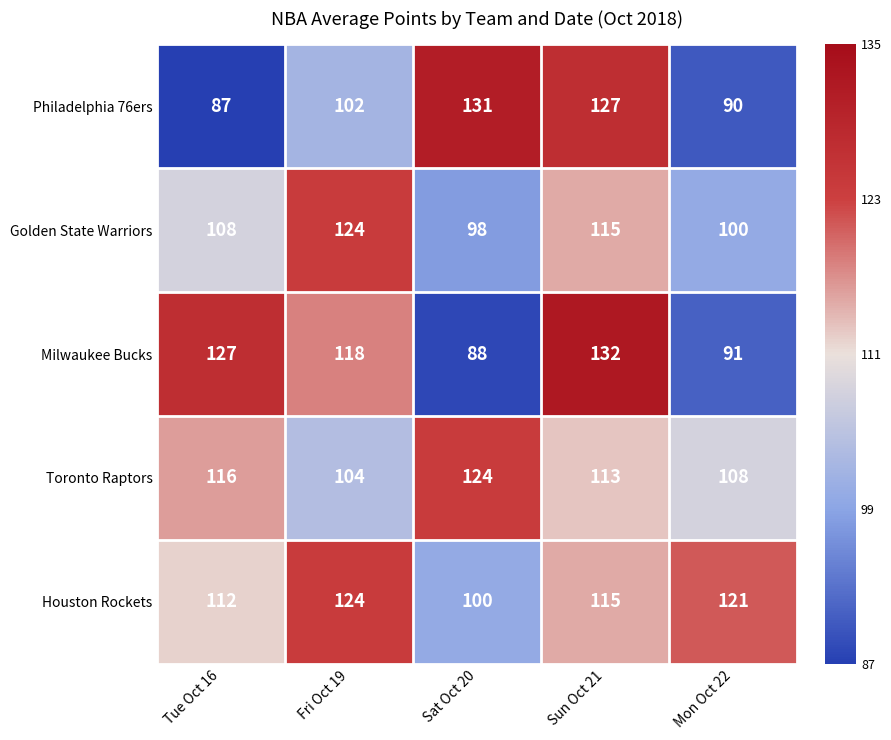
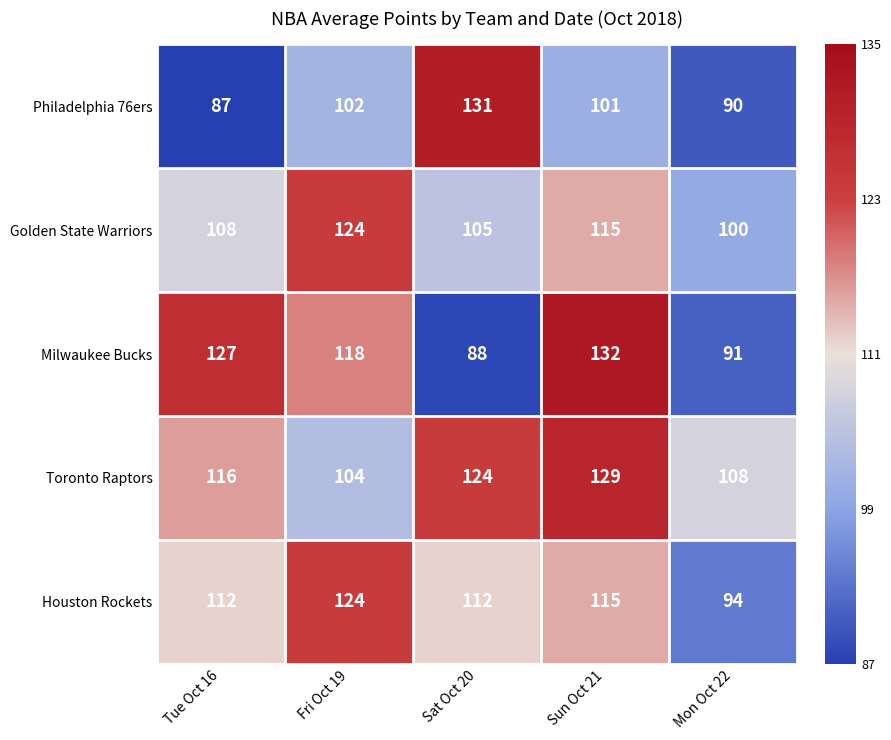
Philadelphia 76ers, Sun Oct 21: 127 -> 101
Golden State Warriors, Sat Oct 20: 98 -> 105
Toronto Raptors, Sun Oct 21: 113 -> 129
Houston Rockets, Sat Oct 20: 100 -> 112
Houston Rockets, Mon Oct 22: 121 -> 94
